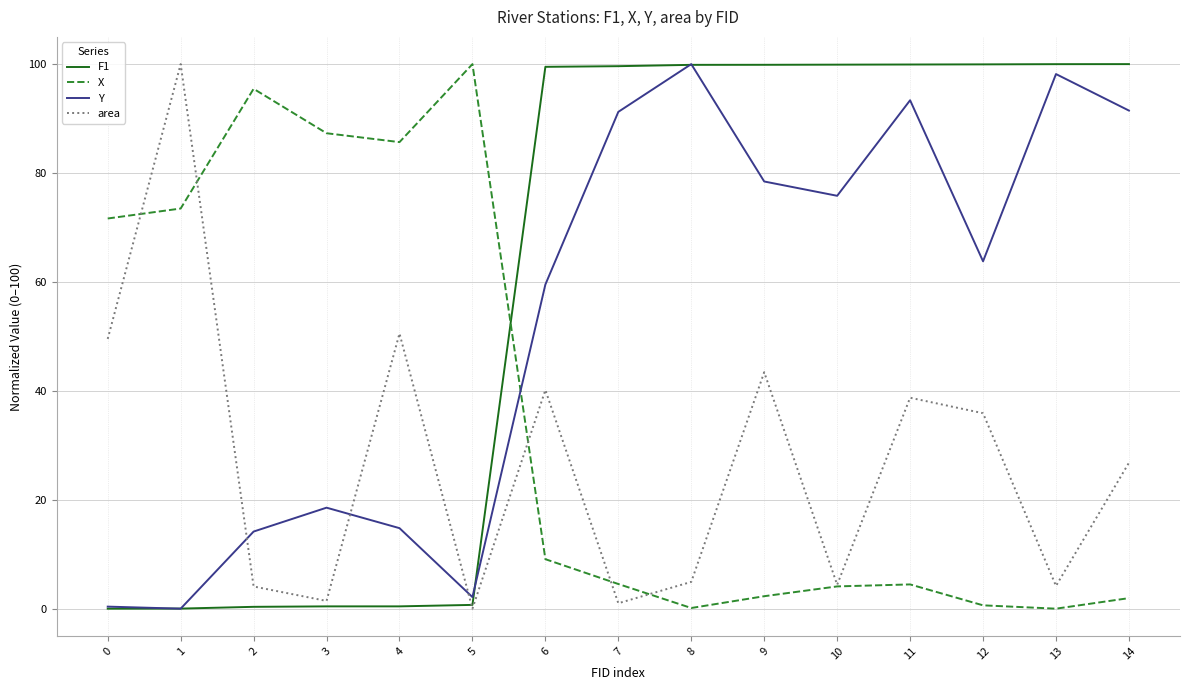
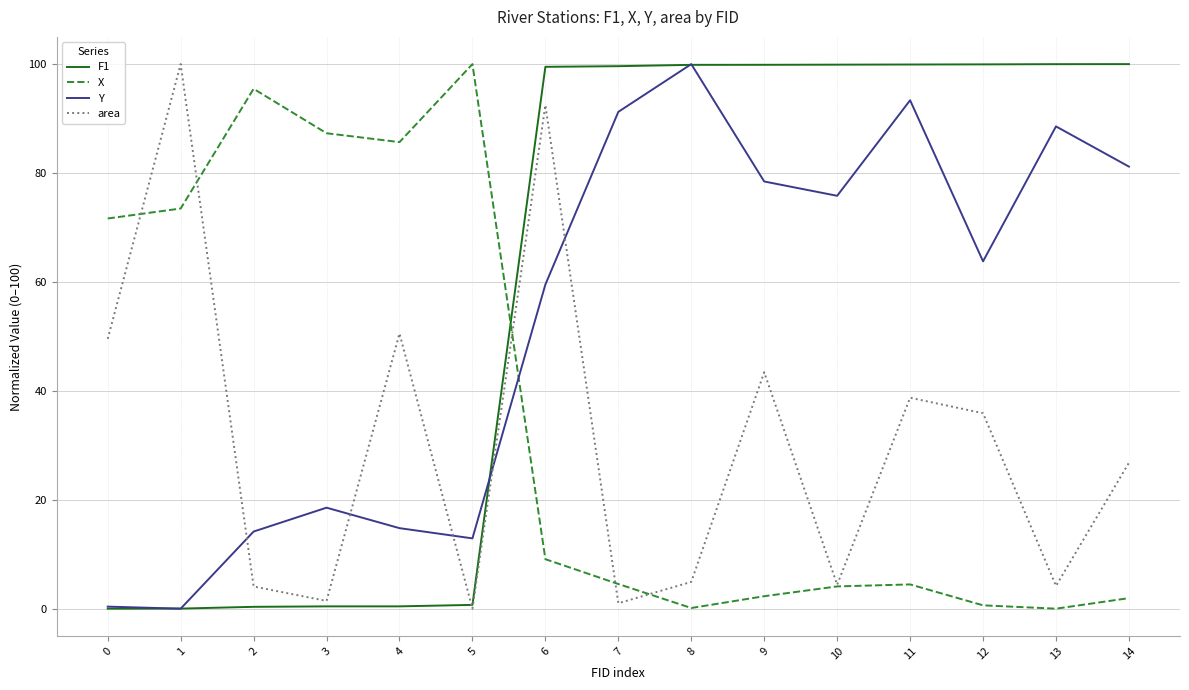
Y, 5: 2 -> 13
area, 6: 40 -> 92
Y, 13: 98 -> 89
Y, 14: 91 -> 81
